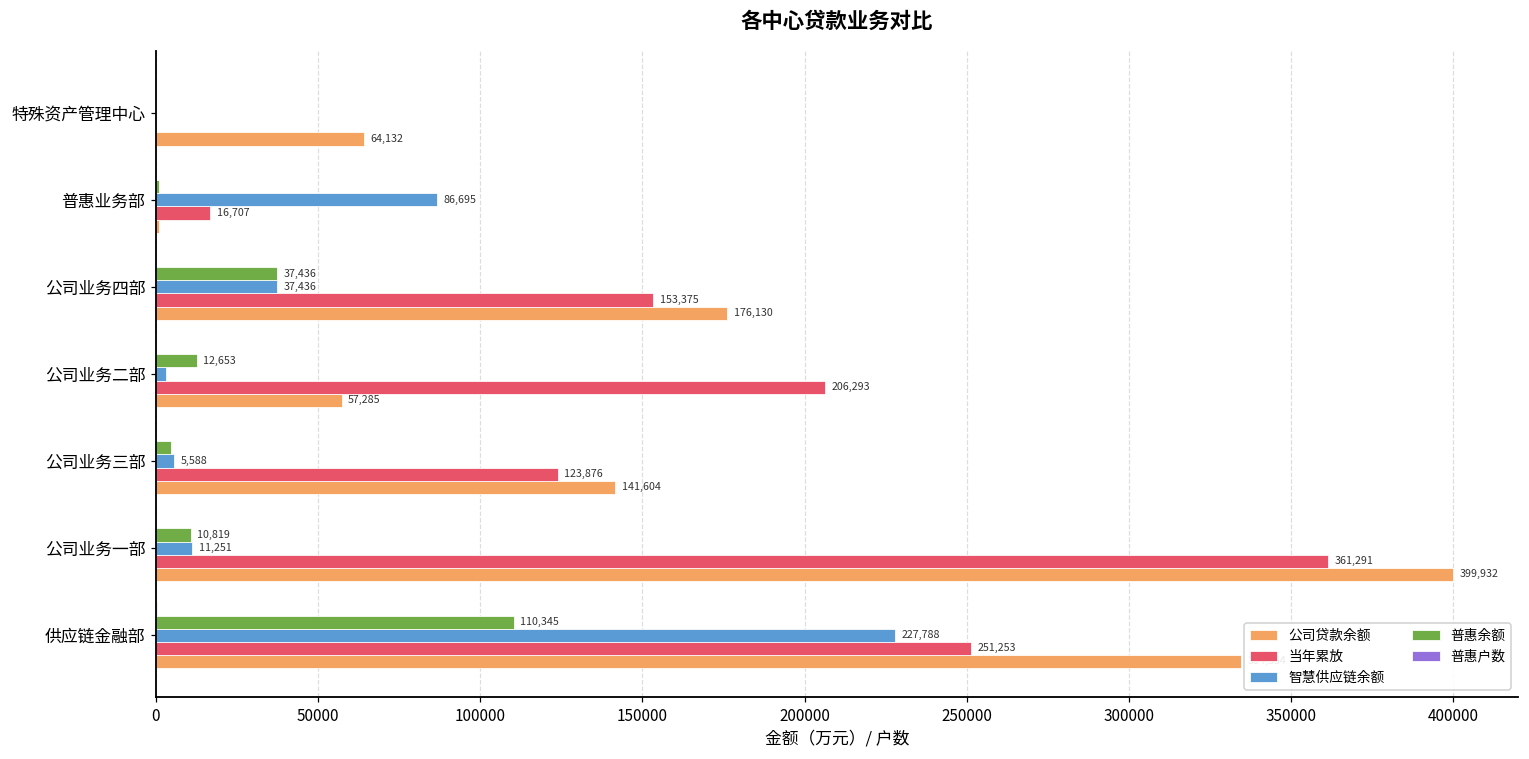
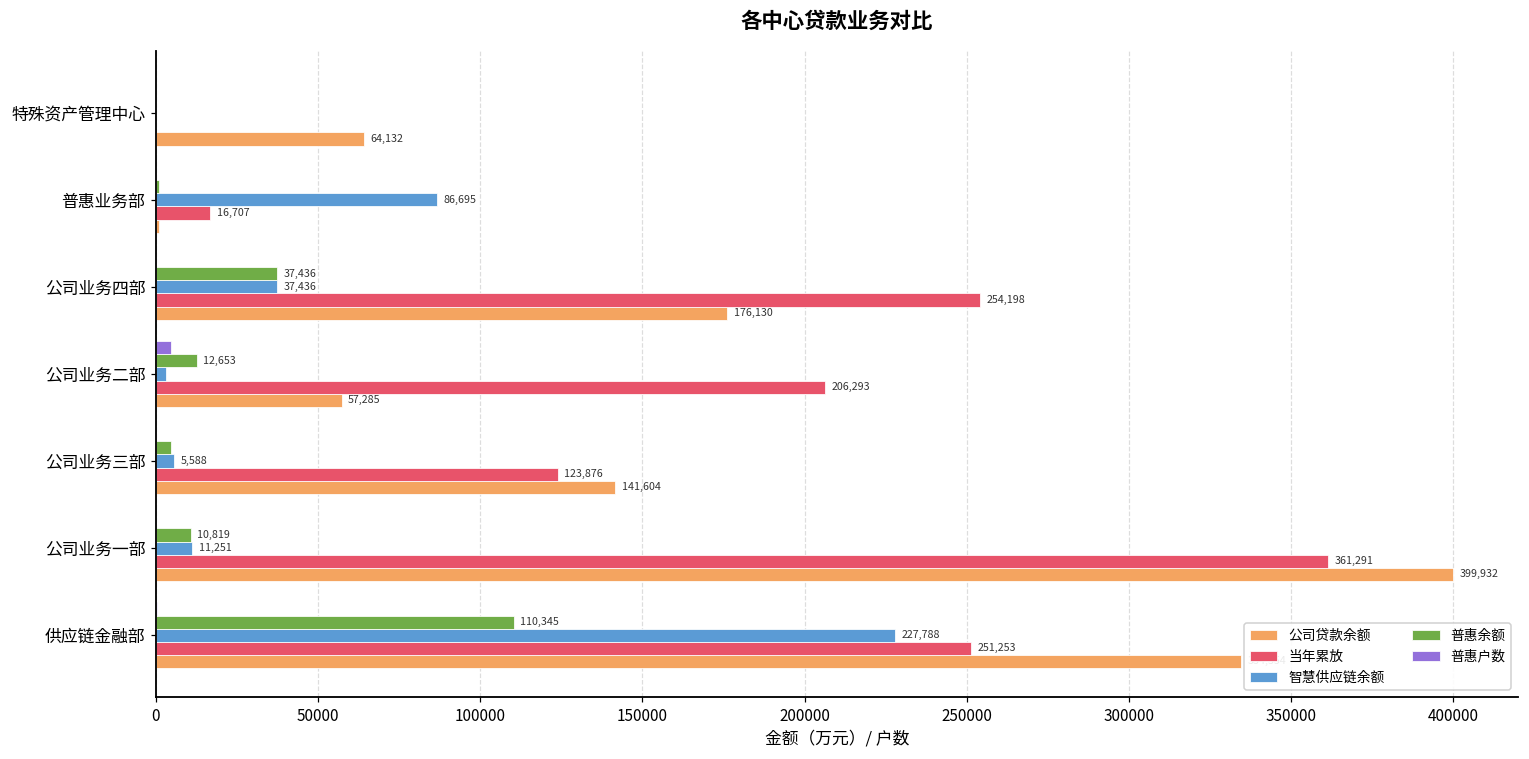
当年累放, 公司业务四部: 153,375 -> 254,198
普惠户数, 公司业务二部: 0 -> 5000
